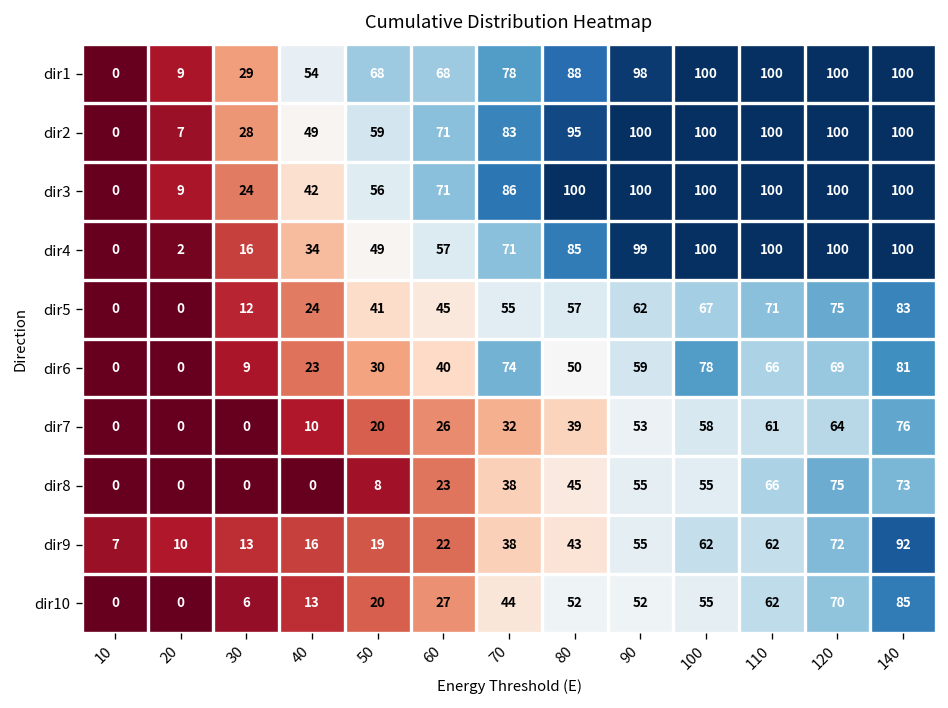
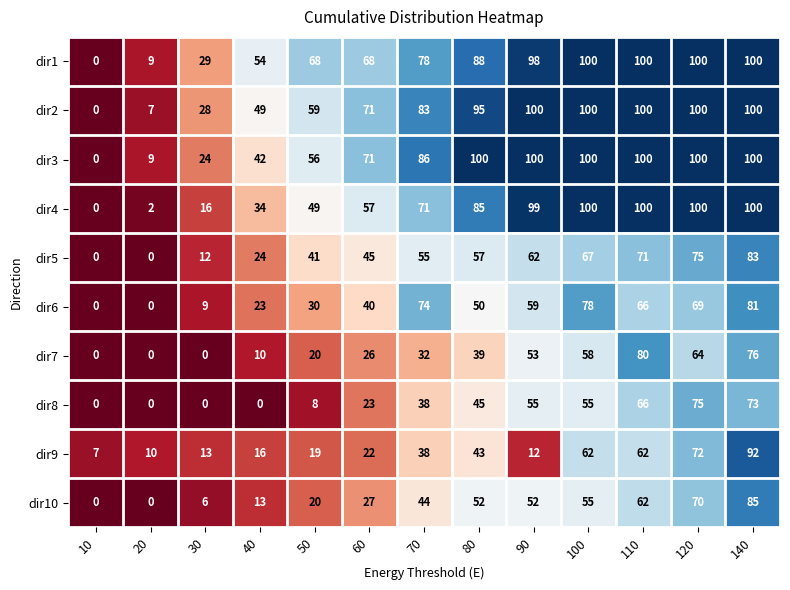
dir7, 110: 61 -> 80
dir9, 90: 55 -> 12
